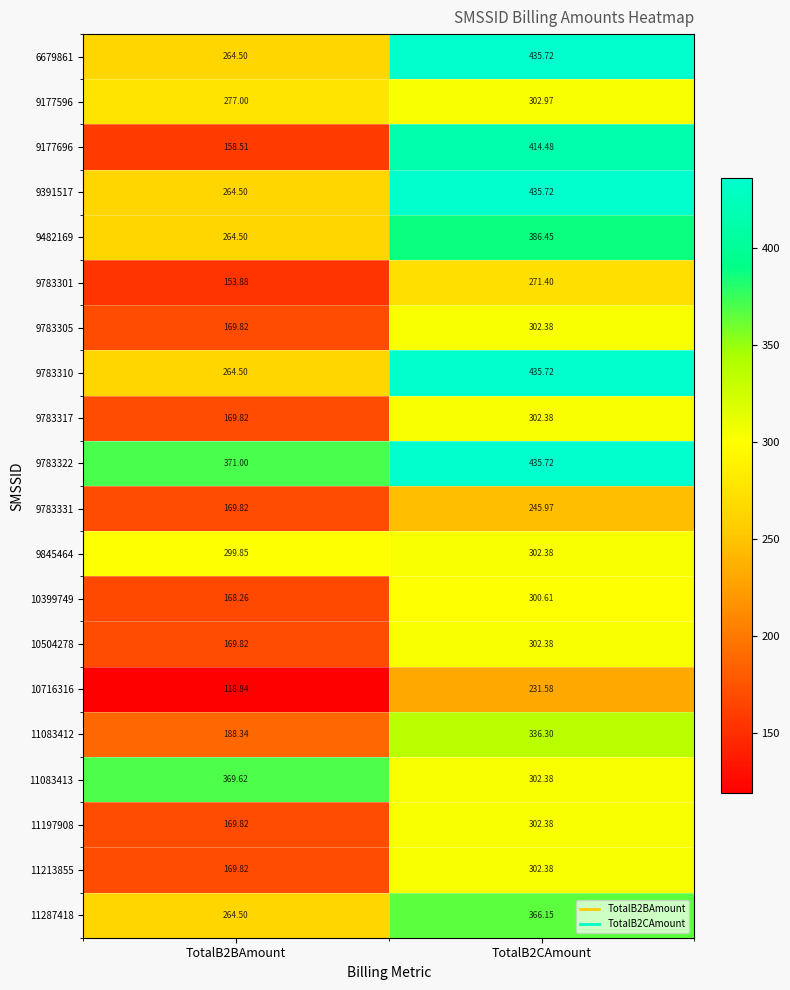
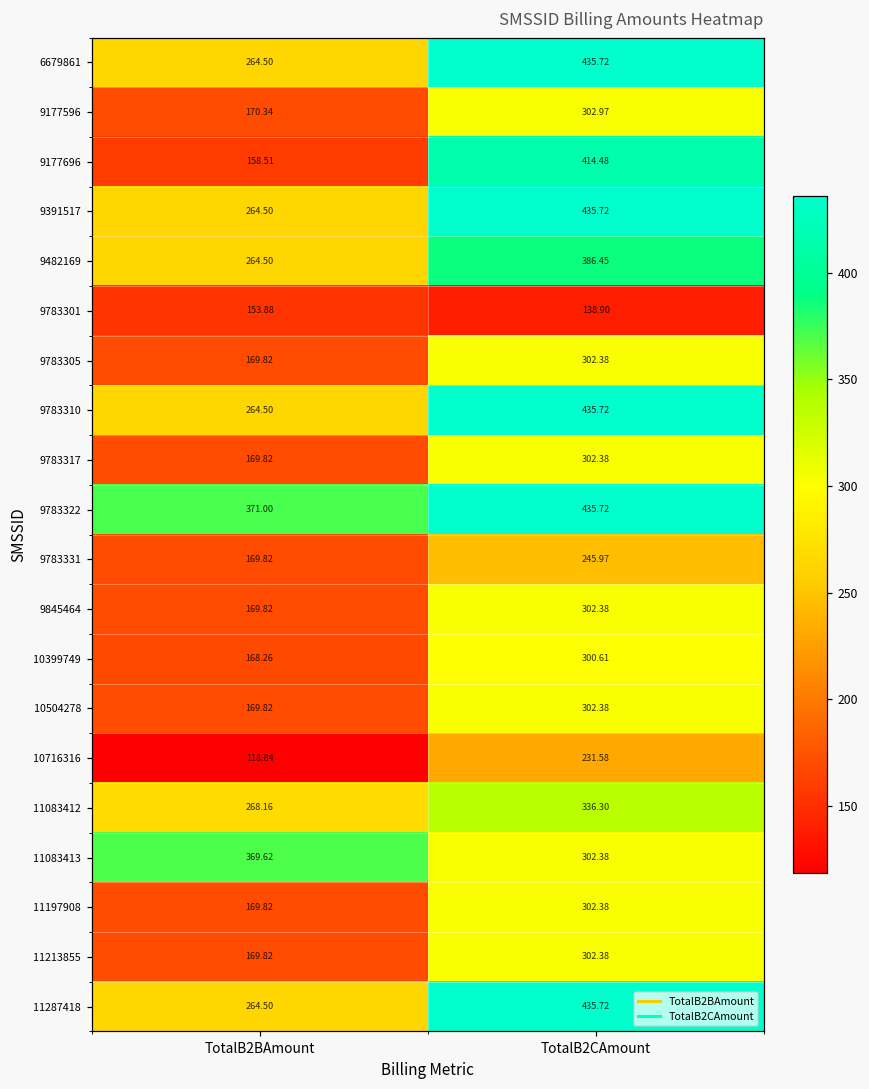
9177596, TotalB2BAmount: 277.00 -> 170.34
9783301, TotalB2CAmount: 271.40 -> 138.90
9845464, TotalB2BAmount: 299.85 -> 169.82
11083412, TotalB2BAmount: 188.34 -> 268.16
11287418, TotalB2CAmount: 366.15 -> 435.72
